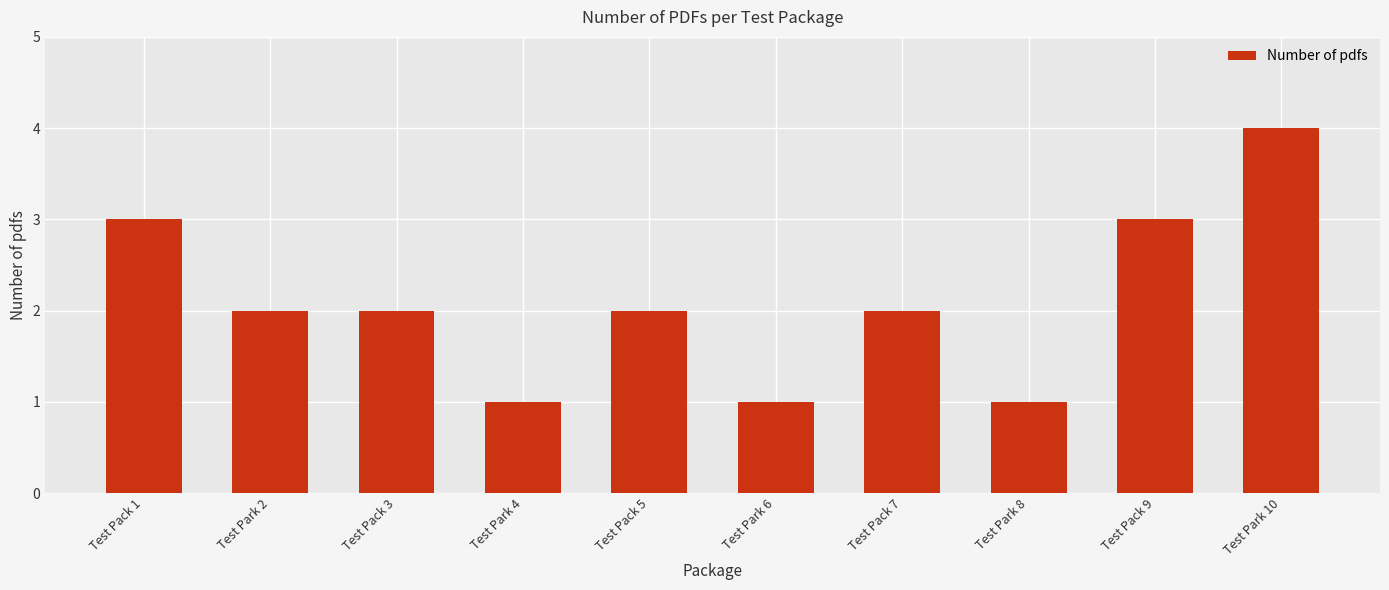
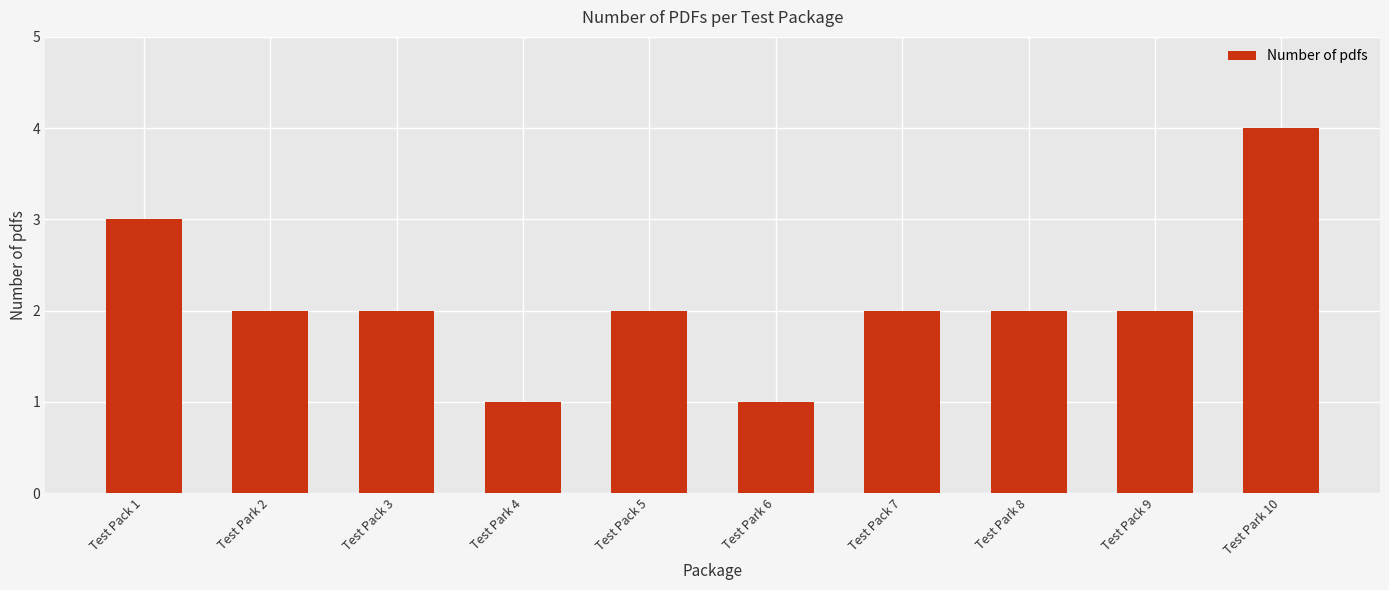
Test Park 8: 1 -> 2
Test Pack 9: 3 -> 2
